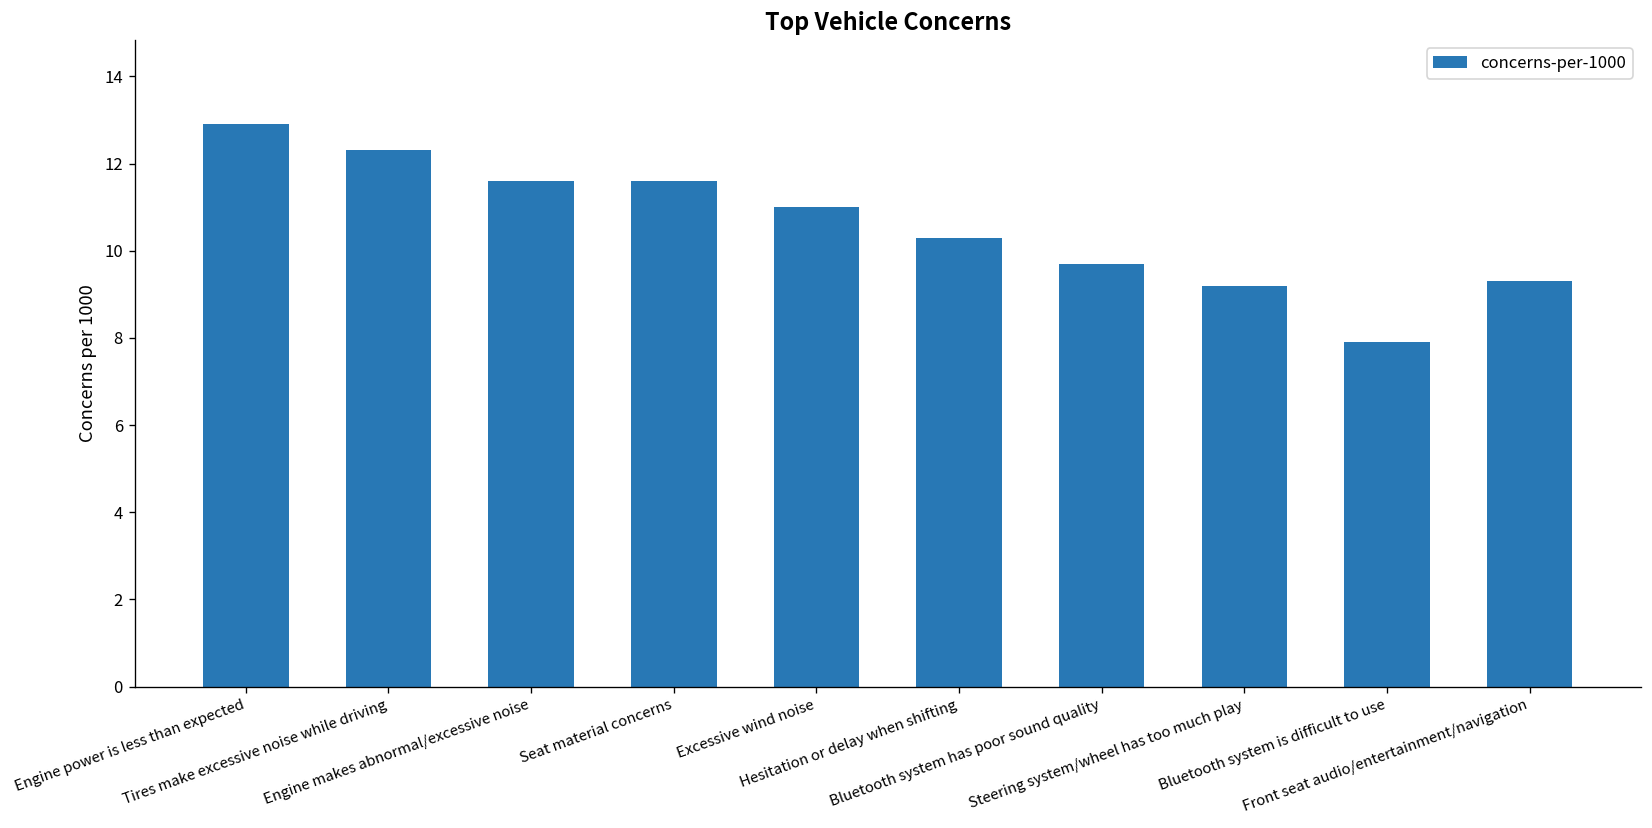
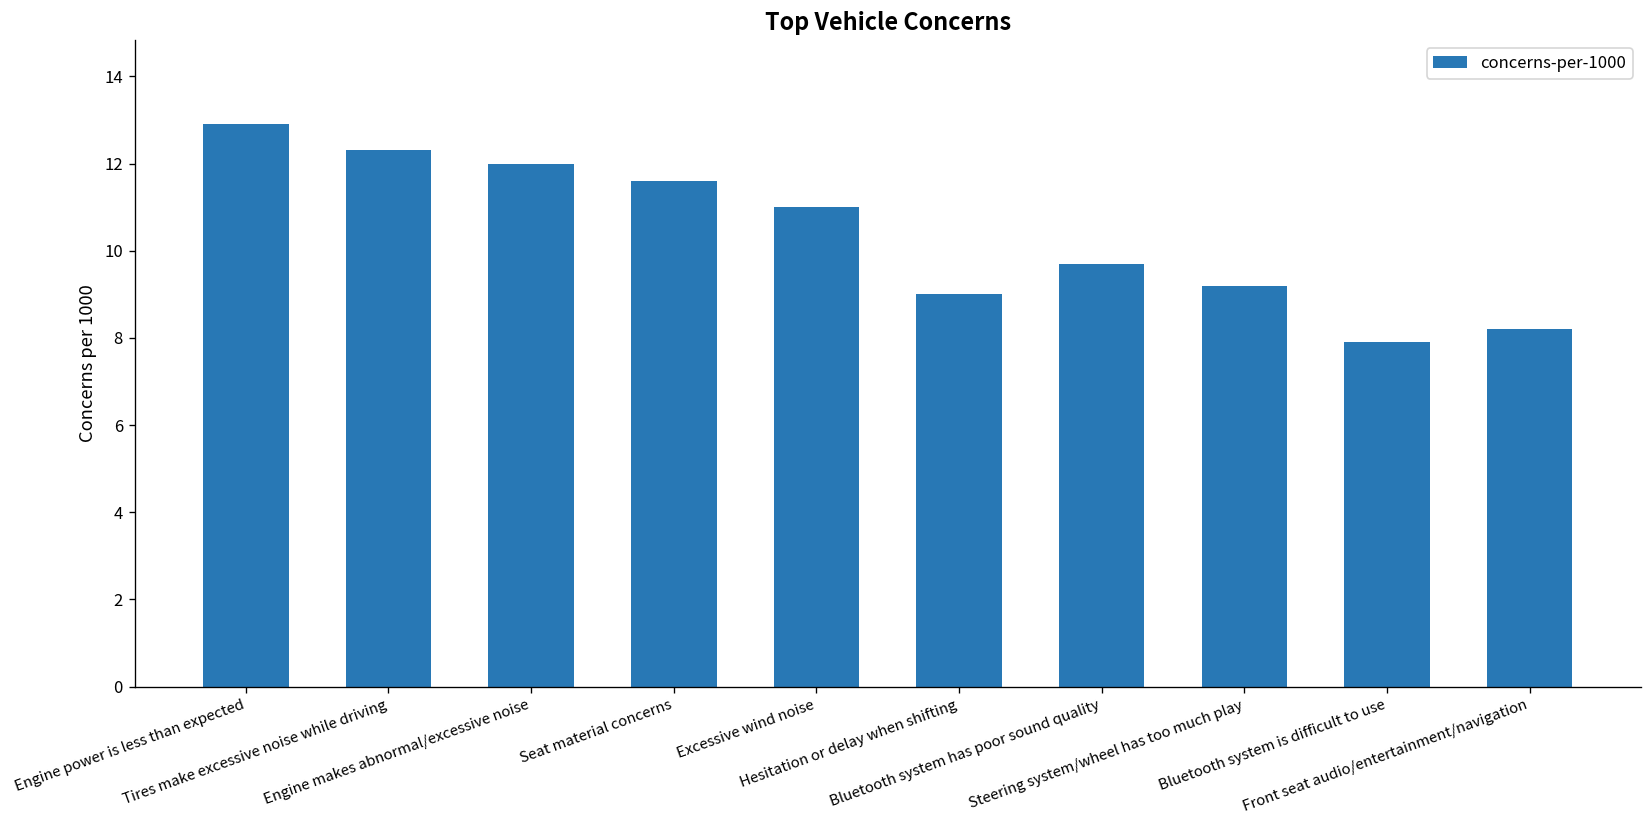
Engine makes abnormal/excessive noise: 11.6 -> 12.0
Hesitation or delay when shifting: 10.3 -> 9.0
Front seat audio/entertainment/navigation: 9.3 -> 8.2
